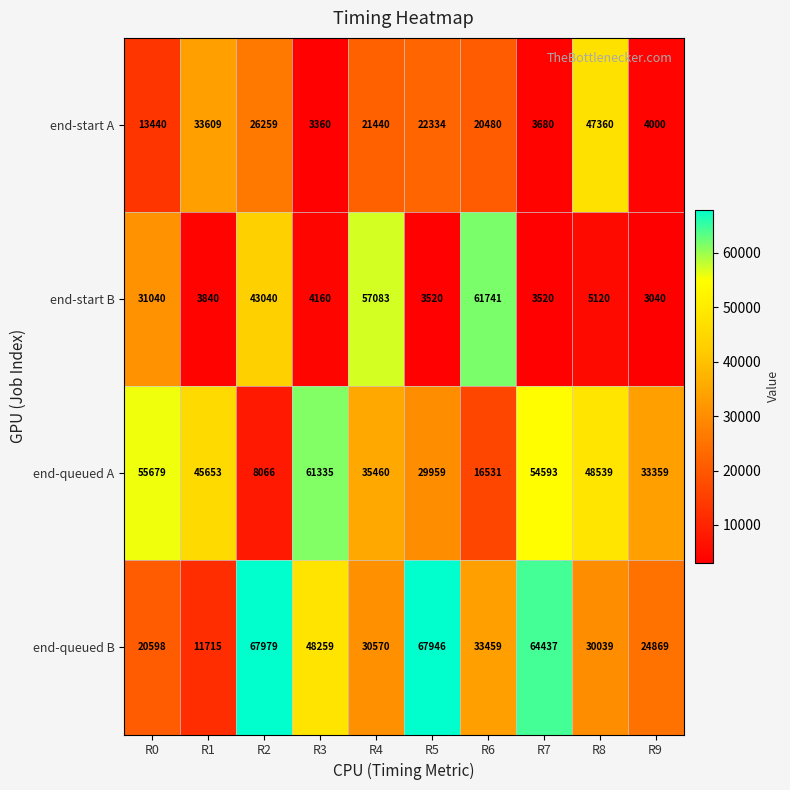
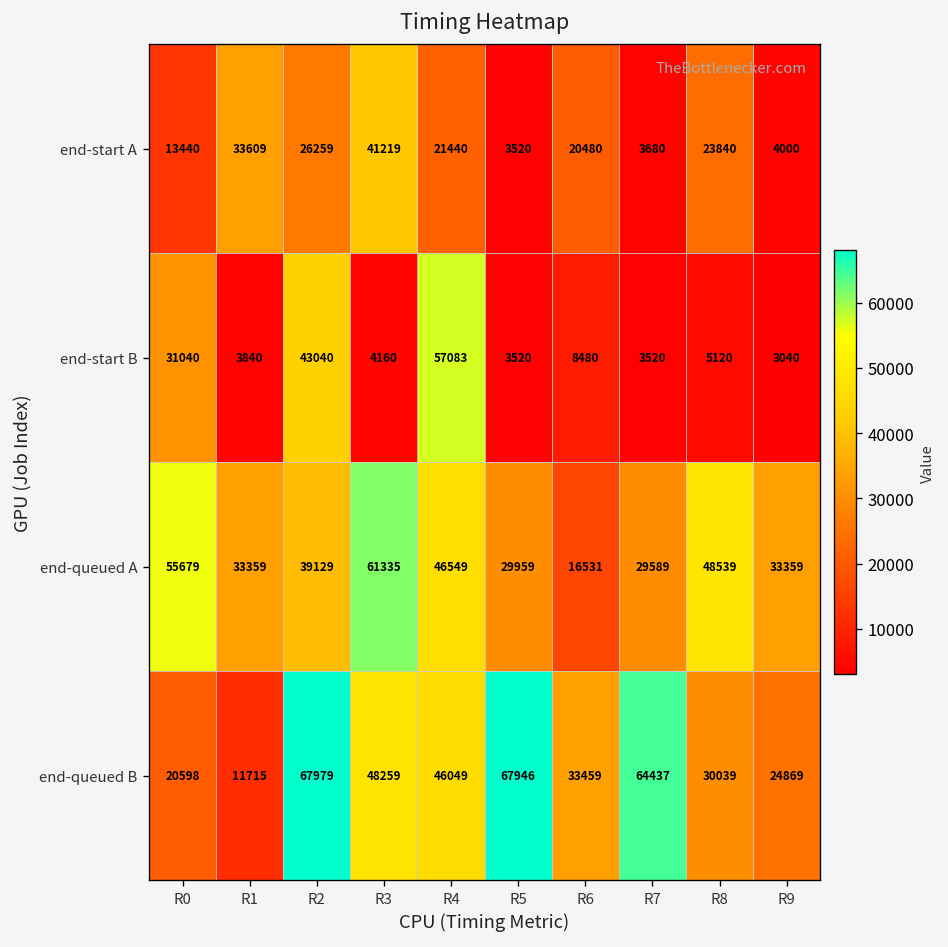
end-start A, R3: 3360 -> 41219
end-start A, R5: 22334 -> 3520
end-start A, R8: 47360 -> 23840
end-start B, R6: 61741 -> 8480
end-queued A, R1: 45653 -> 33359
end-queued A, R2: 8066 -> 39129
end-queued A, R4: 35460 -> 46549
end-queued A, R7: 54593 -> 29589
end-queued B, R4: 30570 -> 46049
